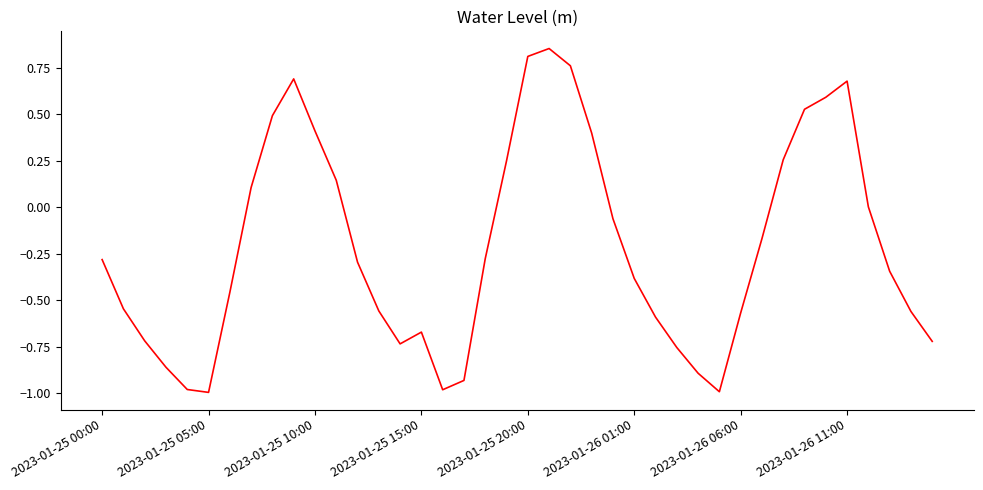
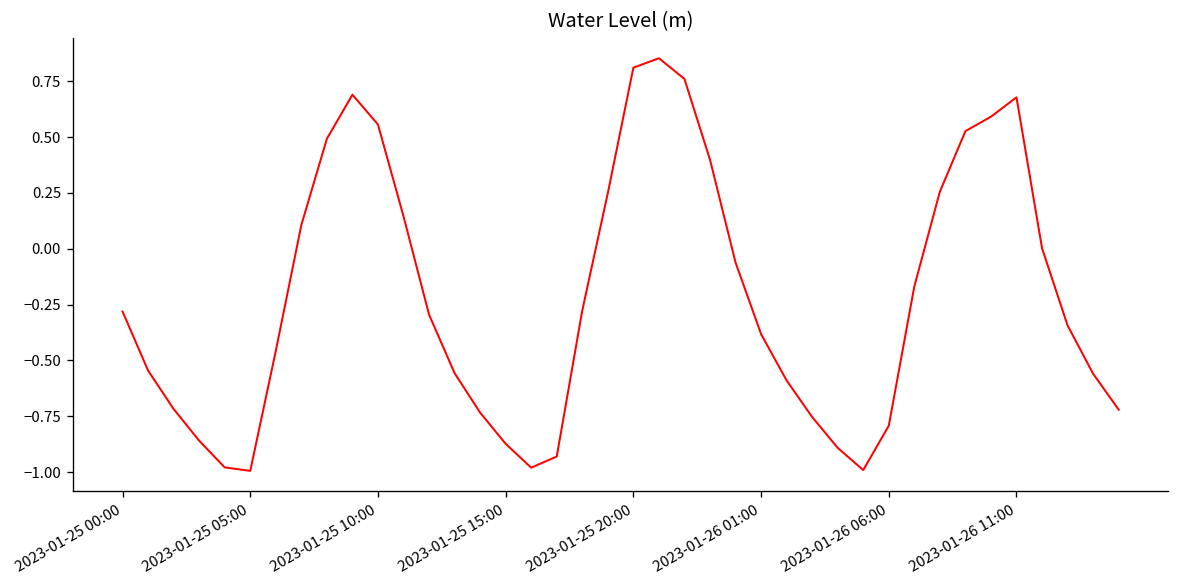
2023-01-25 10:00: 0.41 -> 0.56
2023-01-25 15:00: -0.67 -> -0.87
2023-01-26 06:00: -0.57 -> -0.79
